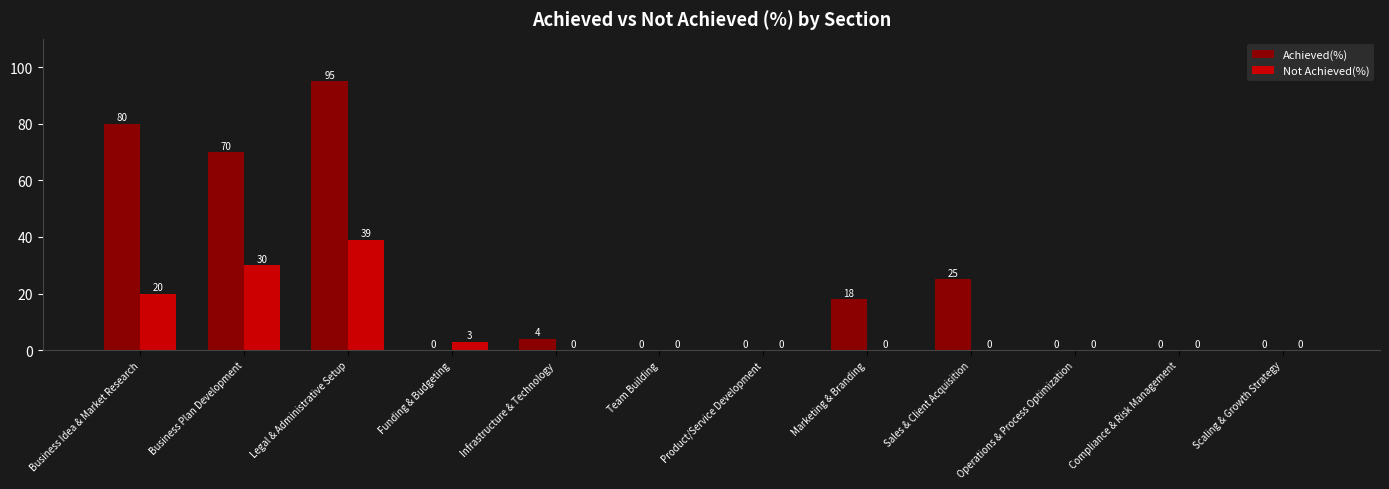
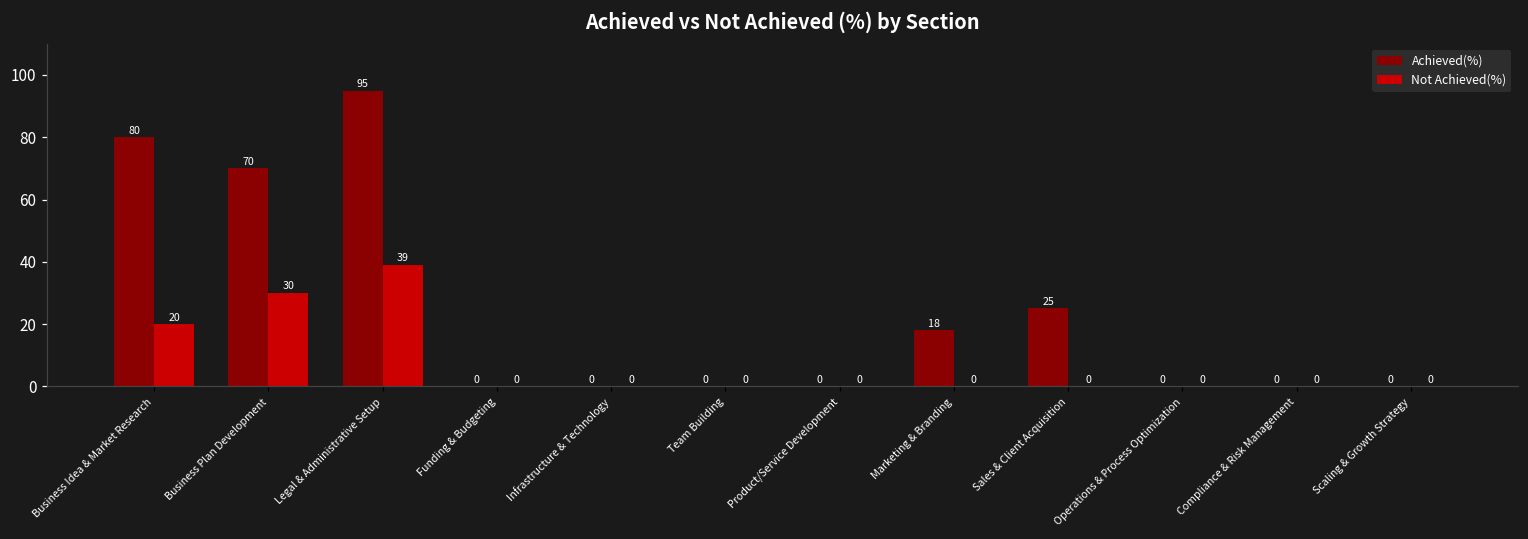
Not Achieved(%), Funding & Budgeting: 3 -> 0
Achieved(%), Infrastructure & Technology: 4 -> 0
